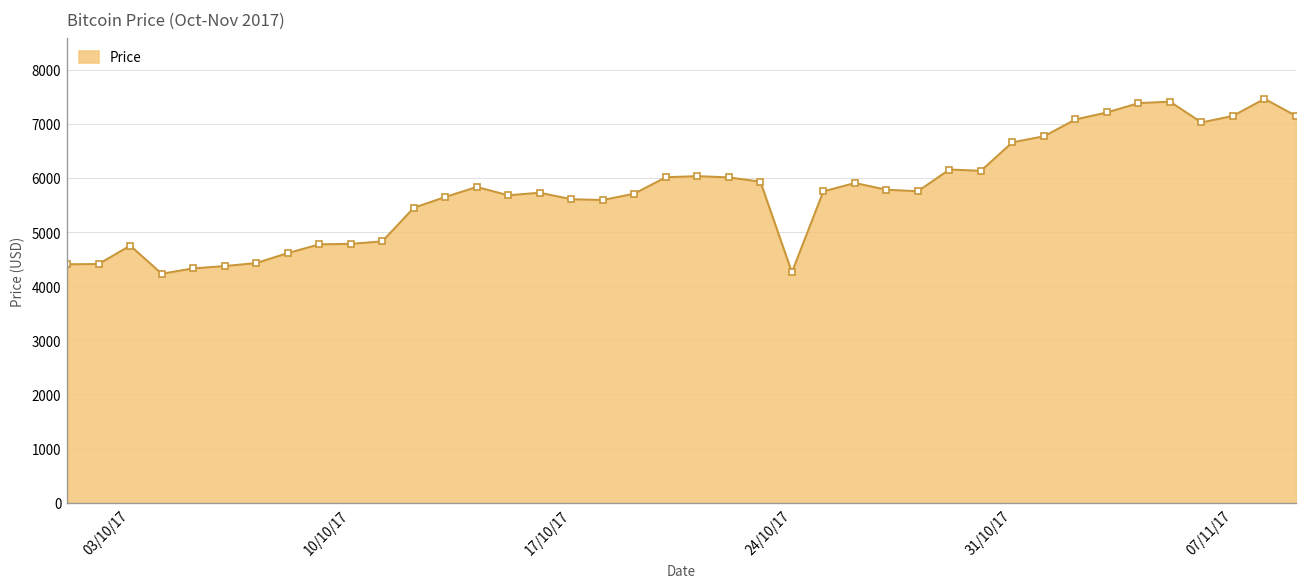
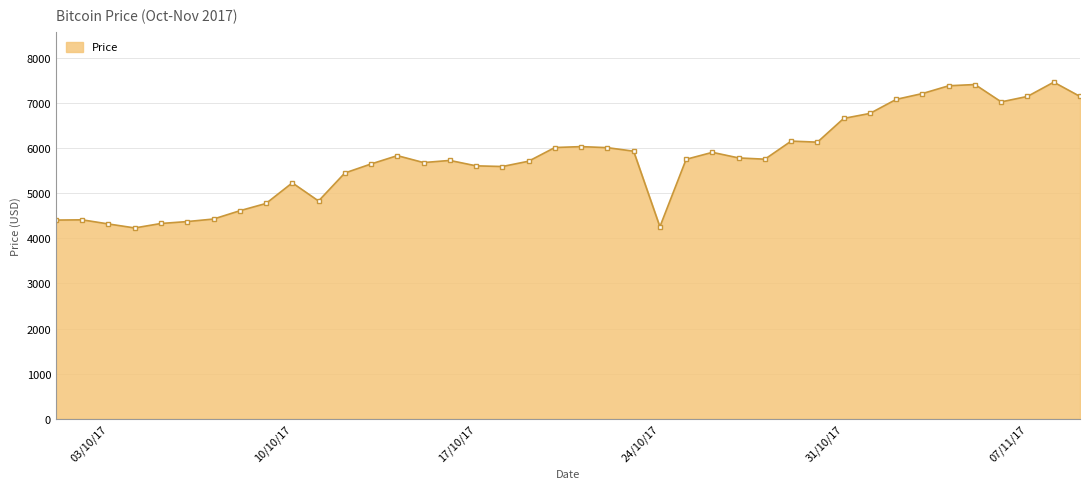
03/10/17: 4700 -> 4300
10/10/17: 4800 -> 5200
